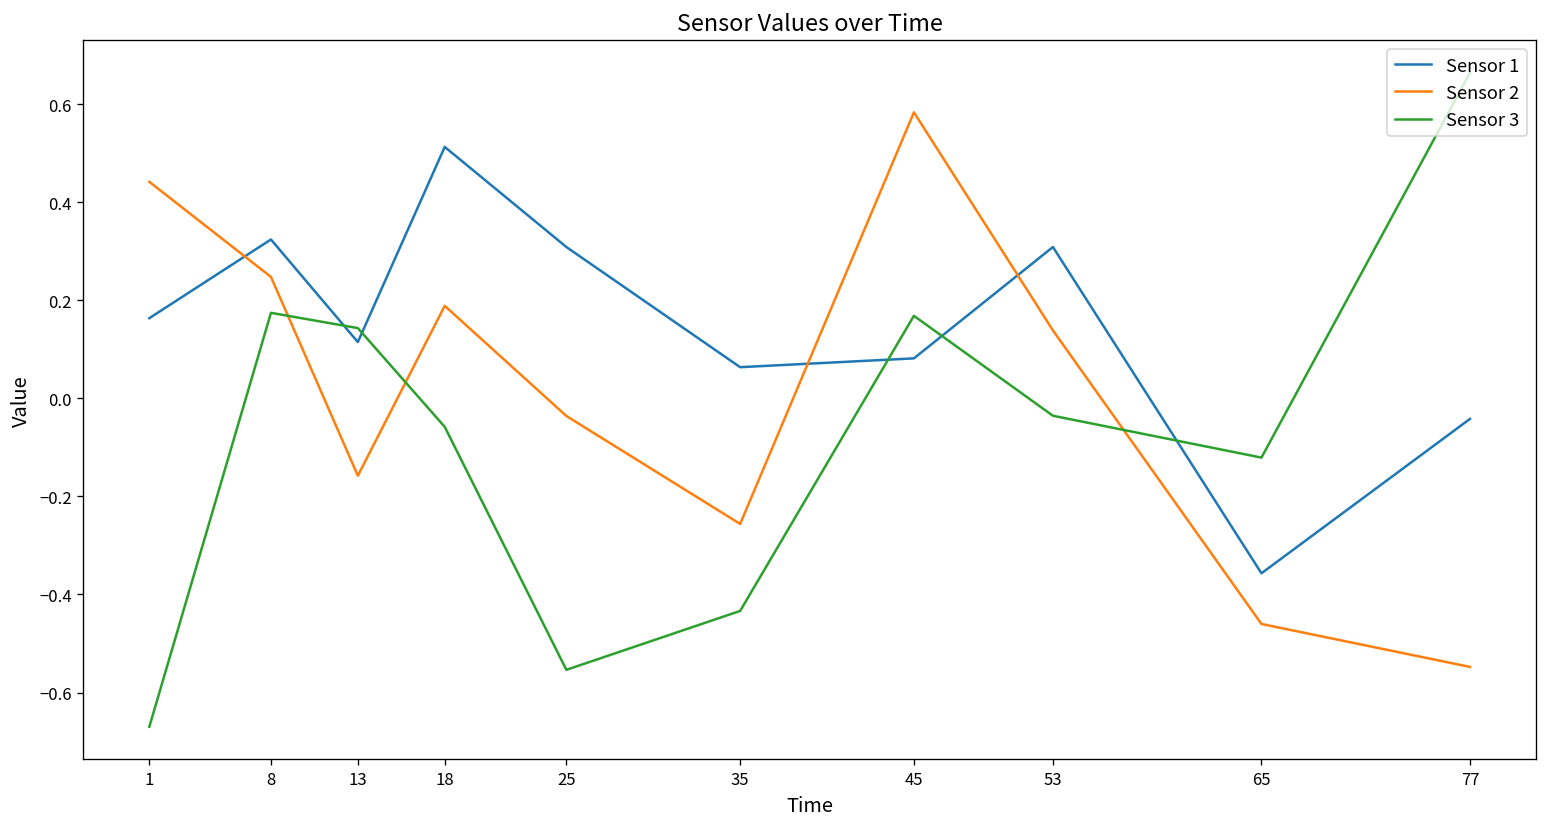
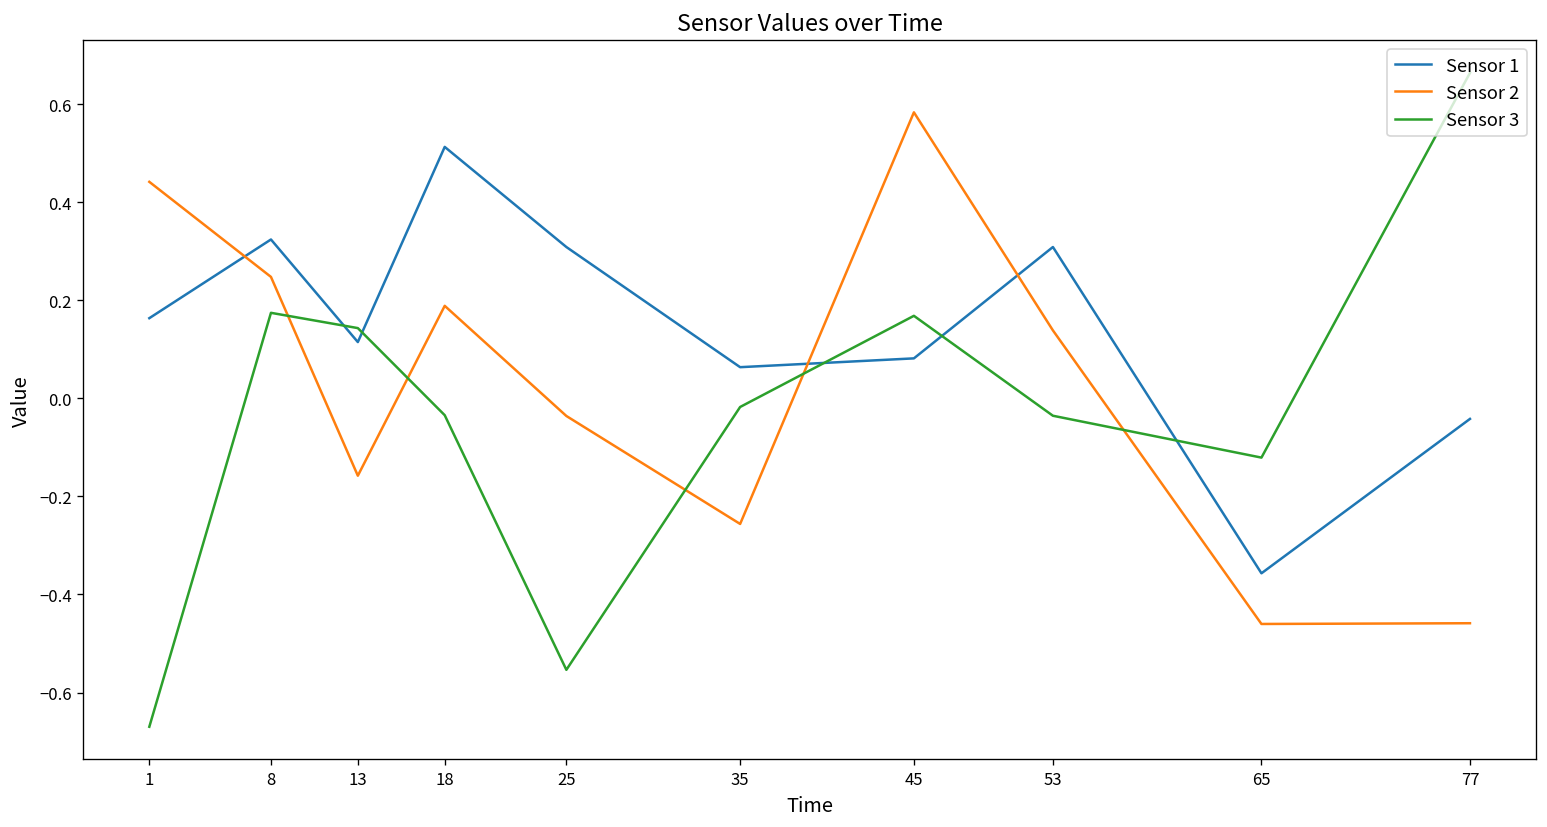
Sensor 3, 18: -0.06 -> -0.03
Sensor 3, 35: -0.43 -> -0.02
Sensor 2, 77: -0.55 -> -0.46
